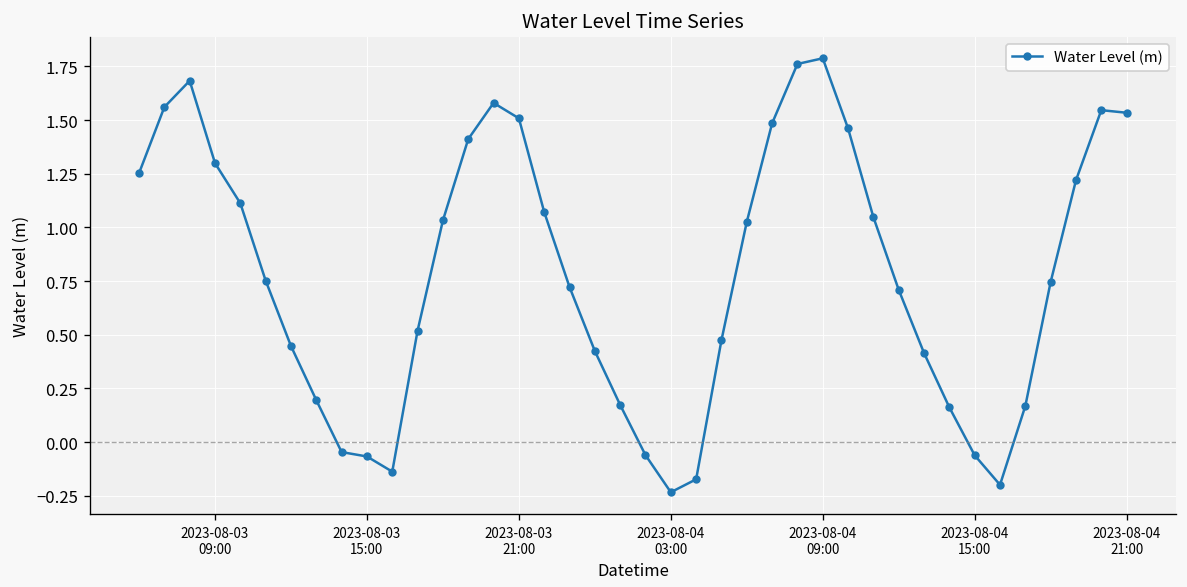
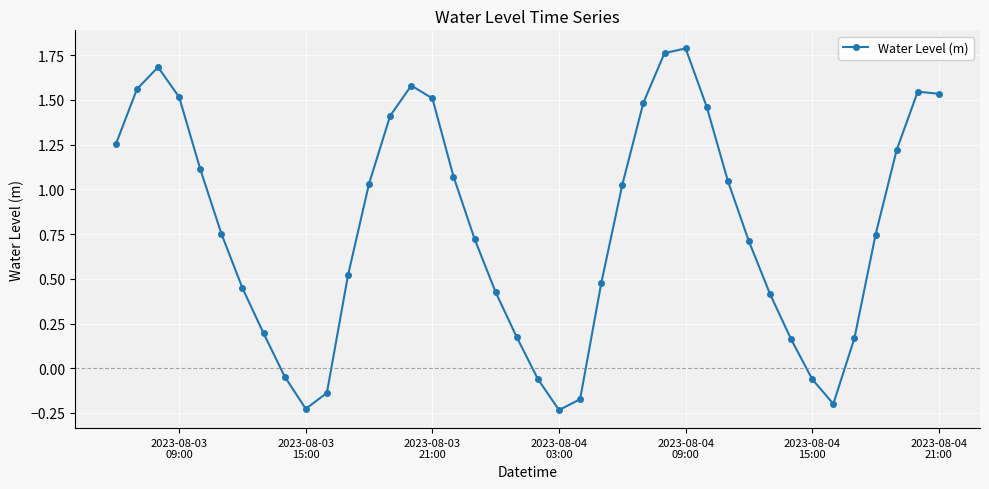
2023-08-03 09:00: 1.30 -> 1.52
2023-08-03 15:00: -0.07 -> -0.23
